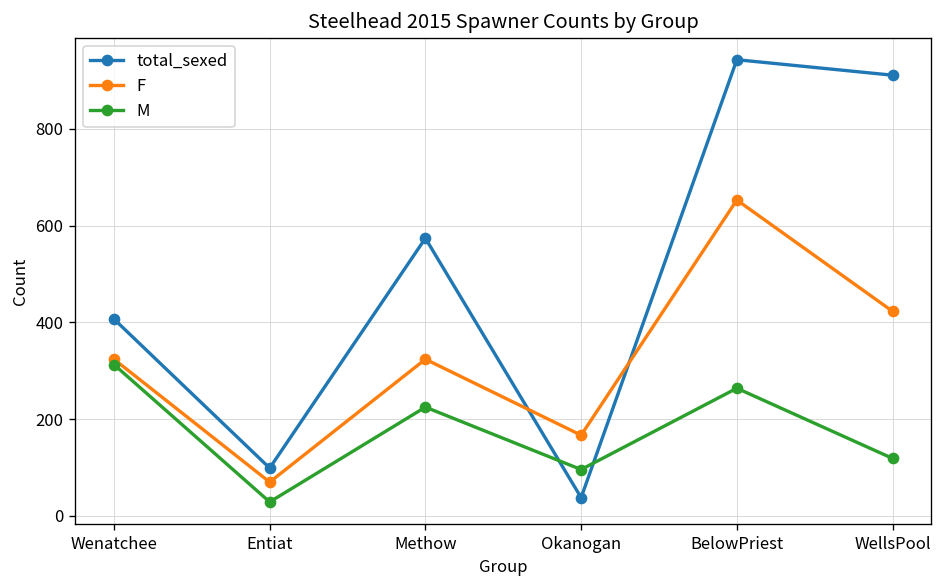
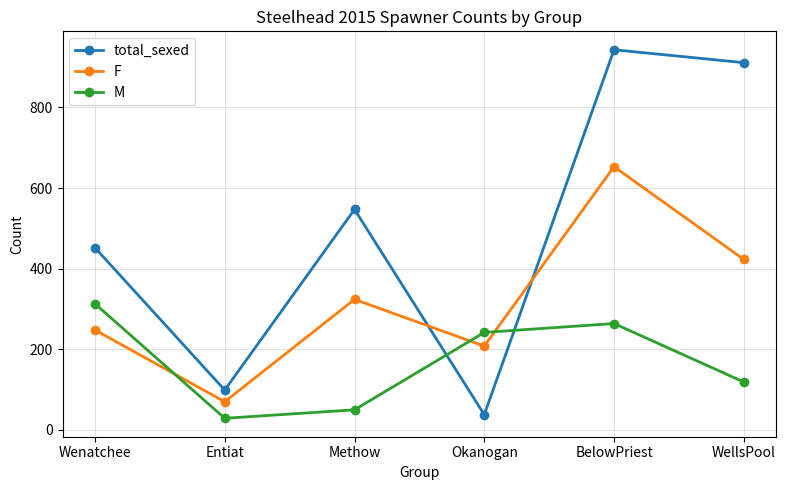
total_sexed, Wenatchee: 410 -> 450
F, Wenatchee: 320 -> 250
total_sexed, Methow: 570 -> 550
M, Methow: 230 -> 50
F, Okanogan: 170 -> 210
M, Okanogan: 100 -> 240
